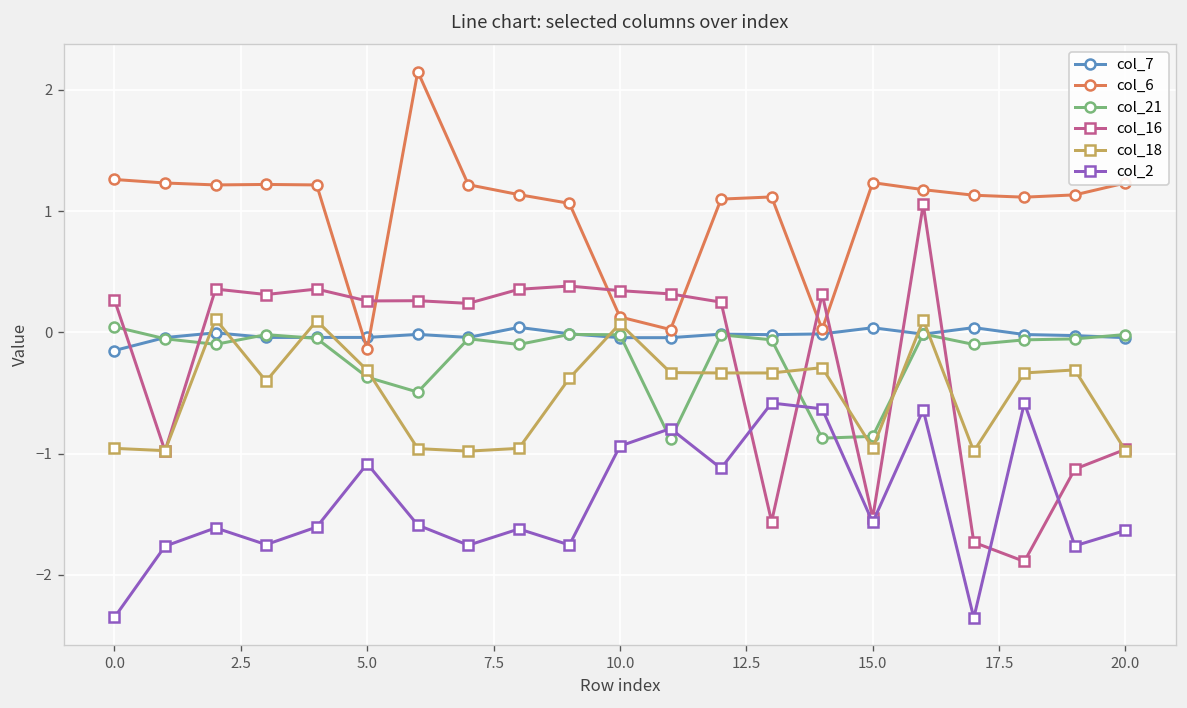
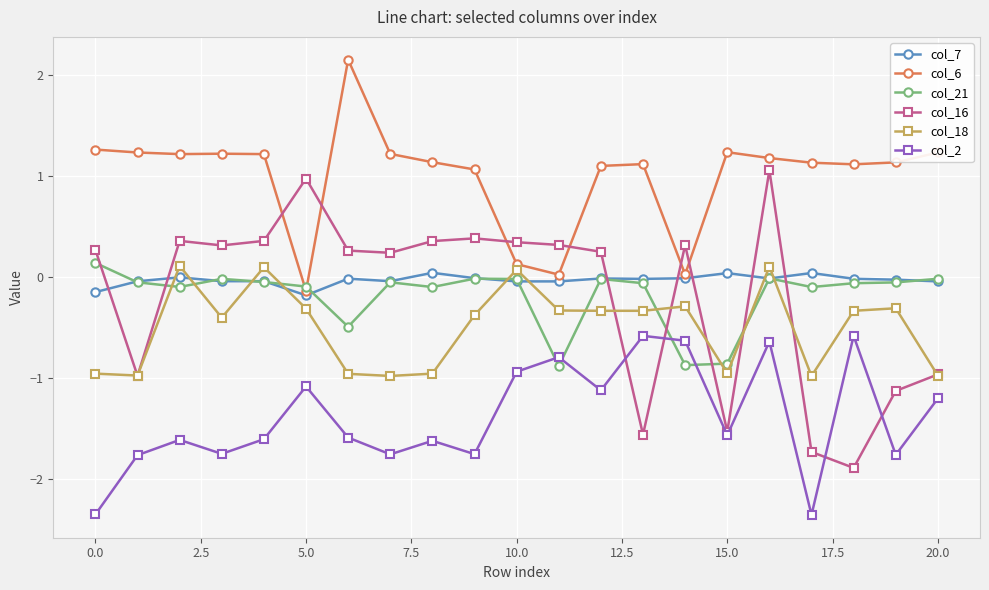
col_21, 0.0: 0.05 -> 0.14
col_7, 5.0: -0.04 -> -0.18
col_21, 5.0: -0.37 -> -0.10
col_16, 5.0: 0.26 -> 0.97
col_2, 20.0: -1.63 -> -1.20
